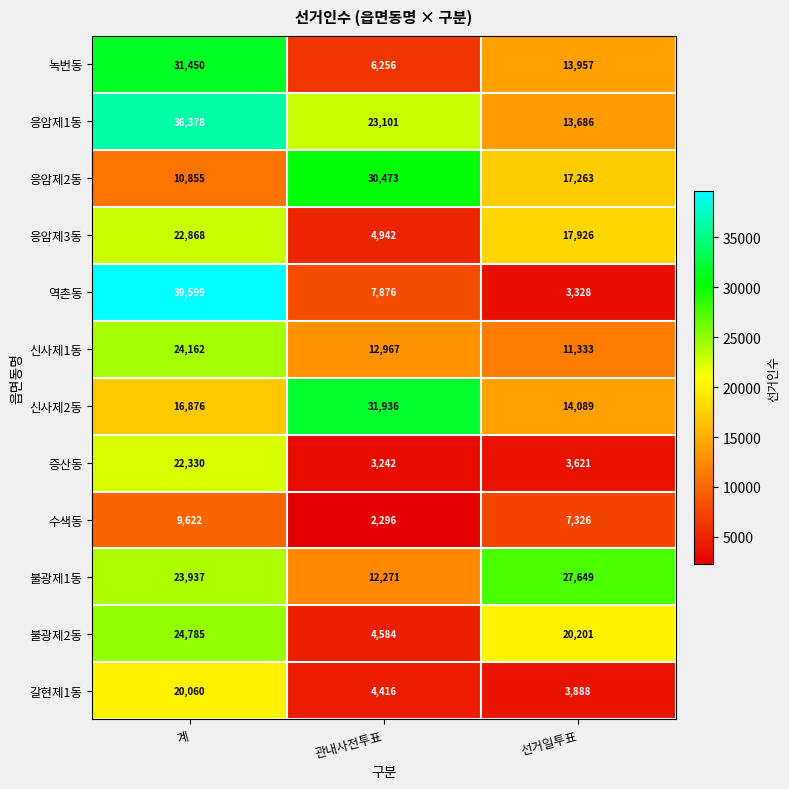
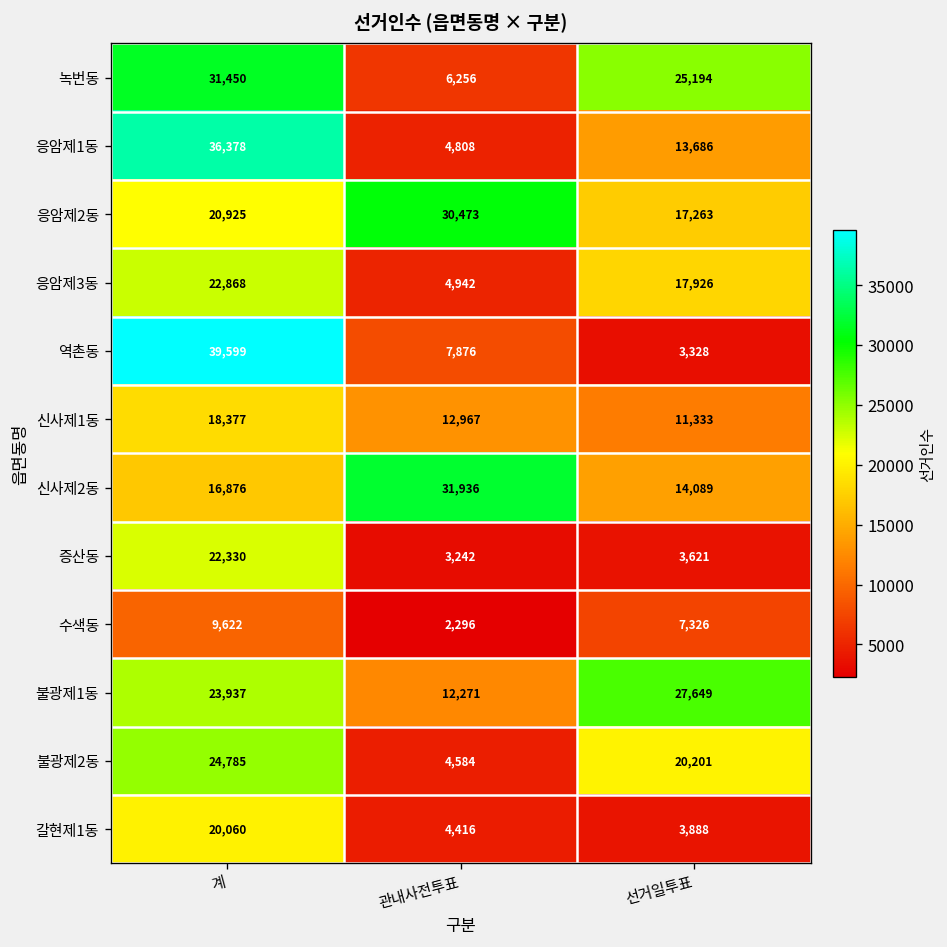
녹번동, 선거일투표: 13,957 -> 25,194
응암제1동, 관내사전투표: 23,101 -> 4,808
응암제2동, 계: 10,855 -> 20,925
신사제1동, 계: 24,162 -> 18,377
